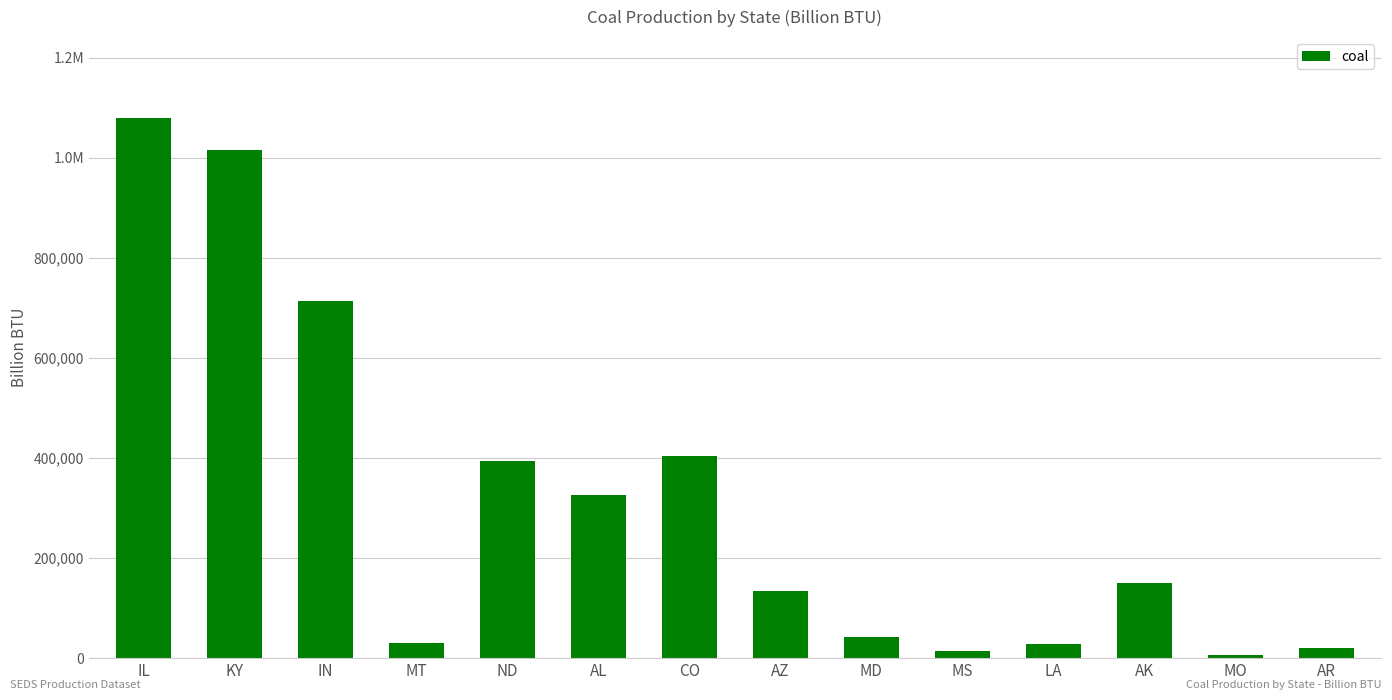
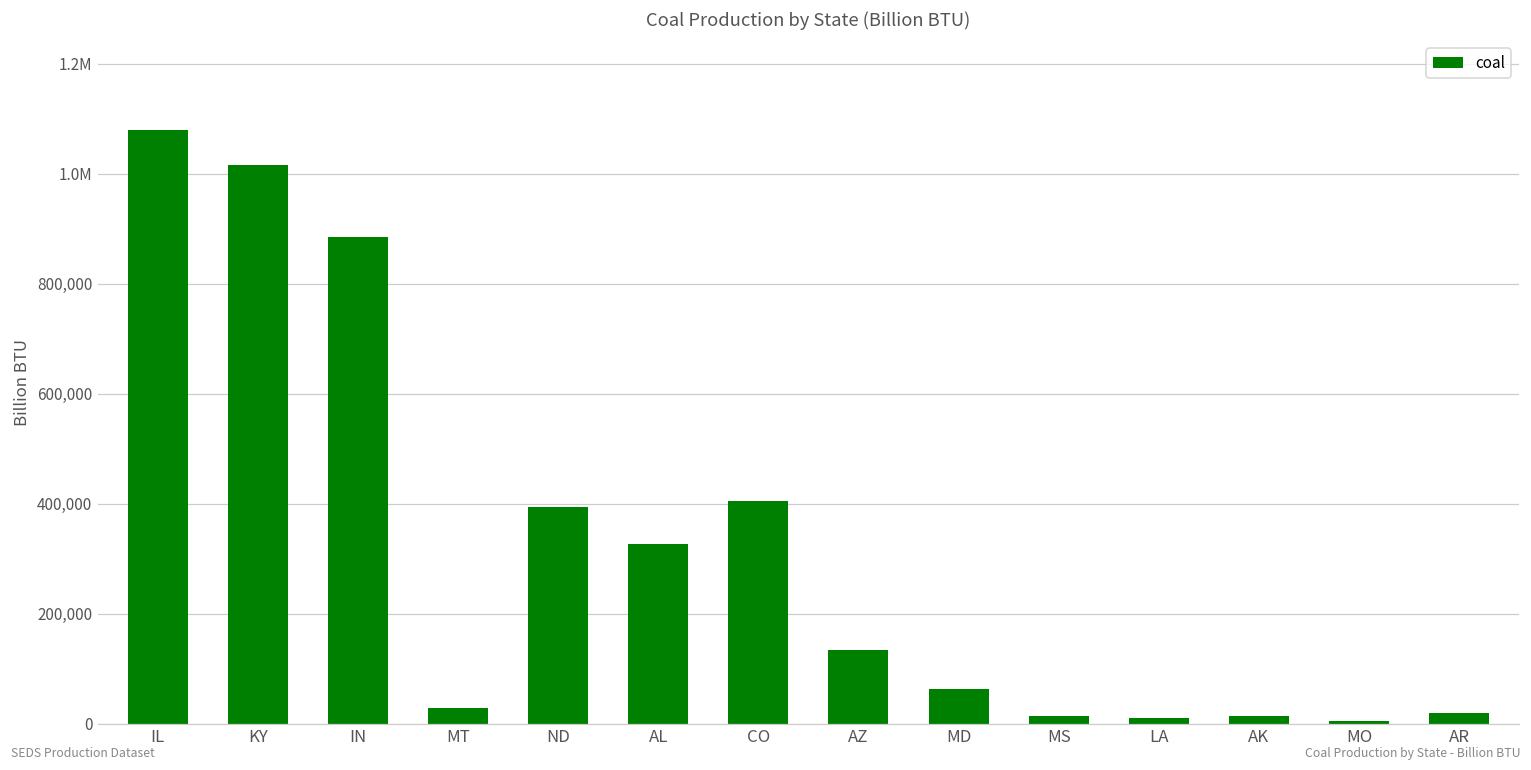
IN: 710,000 -> 890,000
MD: 40,000 -> 60,000
LA: 30,000 -> 10,000
AK: 150,000 -> 10,000
